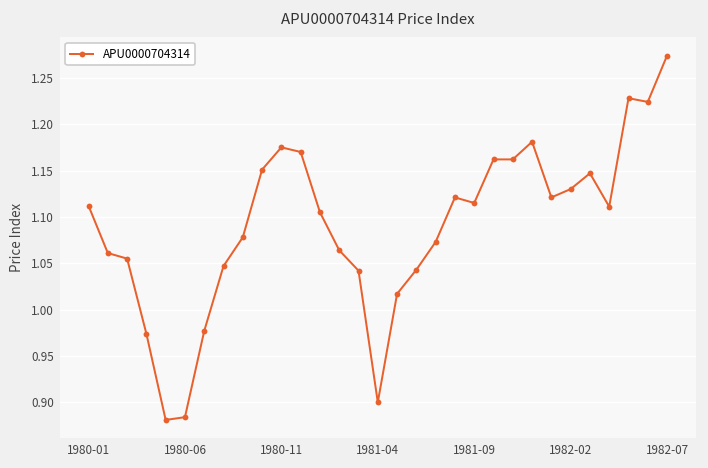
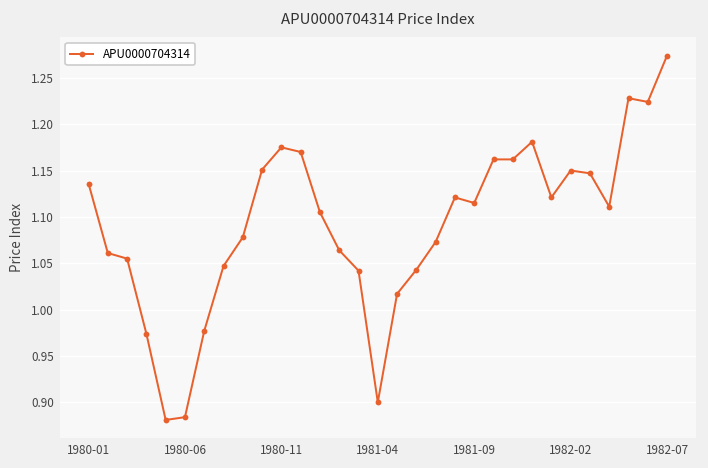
1980-01: 1.11 -> 1.14
1982-02: 1.13 -> 1.15
